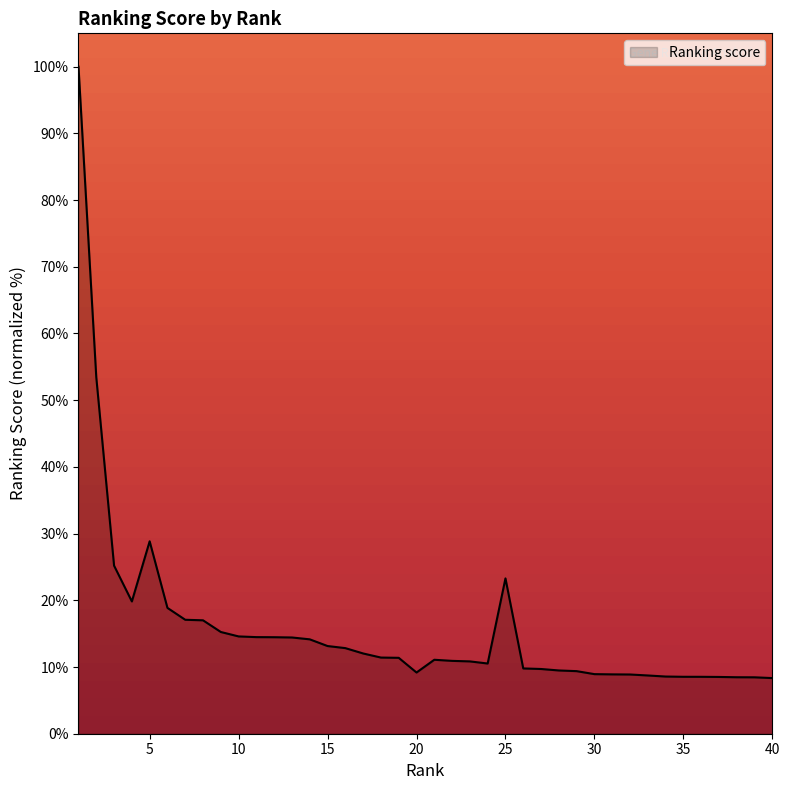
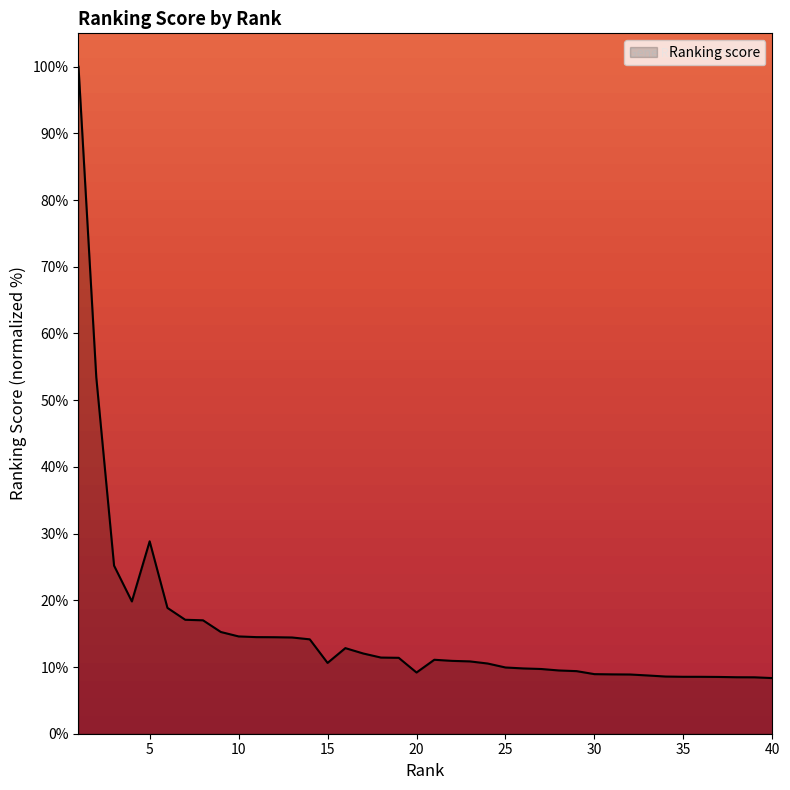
15: 13% -> 11%
25: 23% -> 10%
